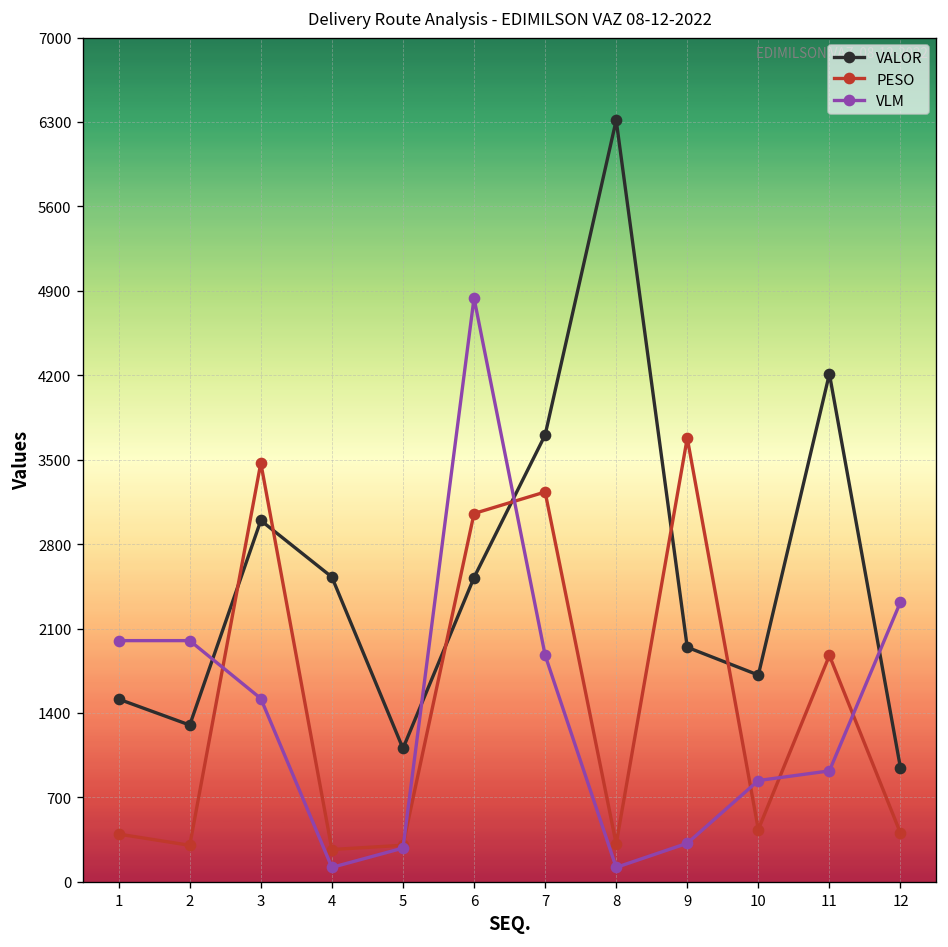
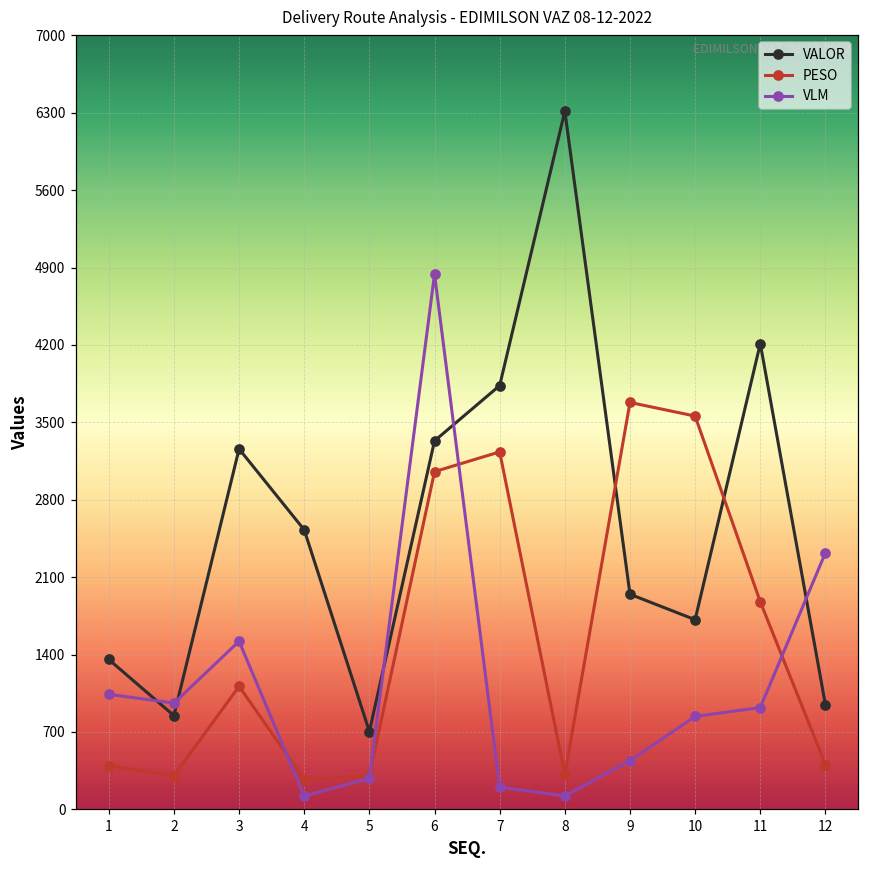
VALOR, 1: 1520 -> 1360
VLM, 1: 2000 -> 1040
VALOR, 2: 1300 -> 850
VLM, 2: 2000 -> 960
VALOR, 3: 3000 -> 3260
PESO, 3: 3470 -> 1110
VALOR, 5: 1110 -> 700
VALOR, 6: 2520 -> 3330
VALOR, 7: 3700 -> 3830
VLM, 7: 1880 -> 200
VLM, 9: 320 -> 440
PESO, 10: 430 -> 3560
